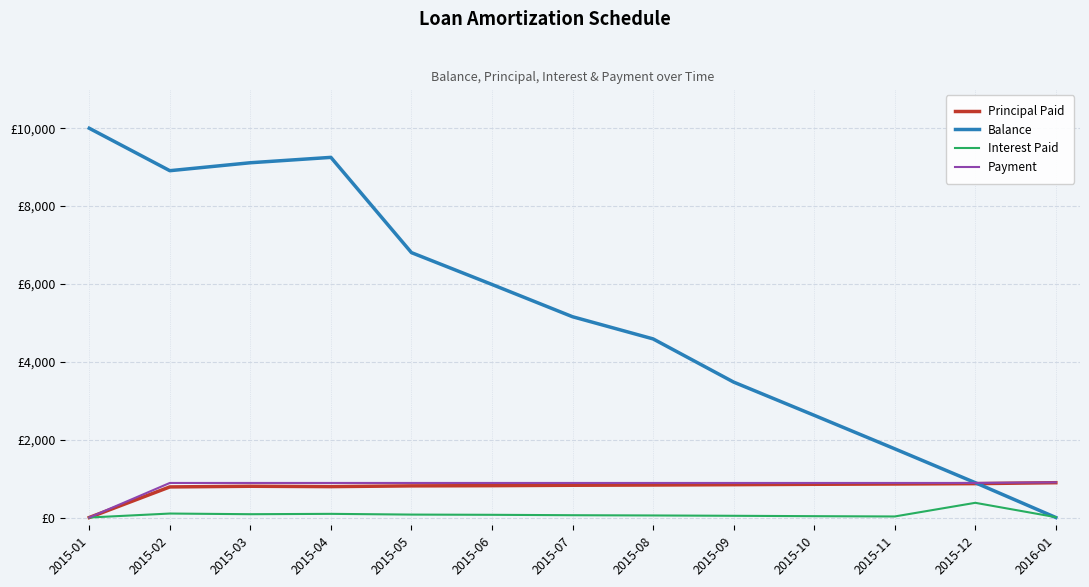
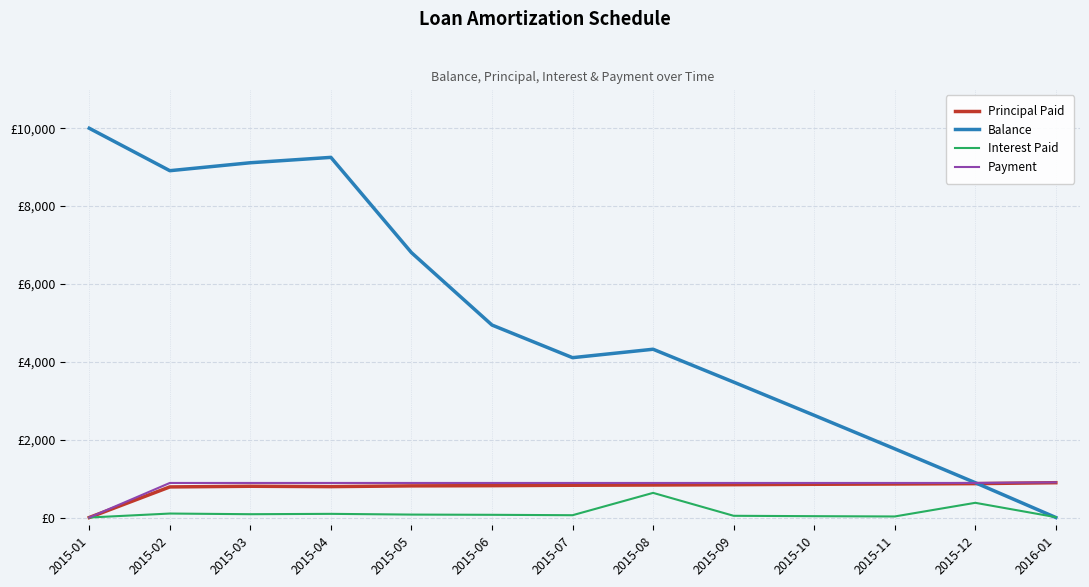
Balance, 2015-06: £6,000 -> £4,900
Balance, 2015-07: £5,200 -> £4,100
Balance, 2015-08: £4,600 -> £4,300
Interest Paid, 2015-08: £100 -> £600
